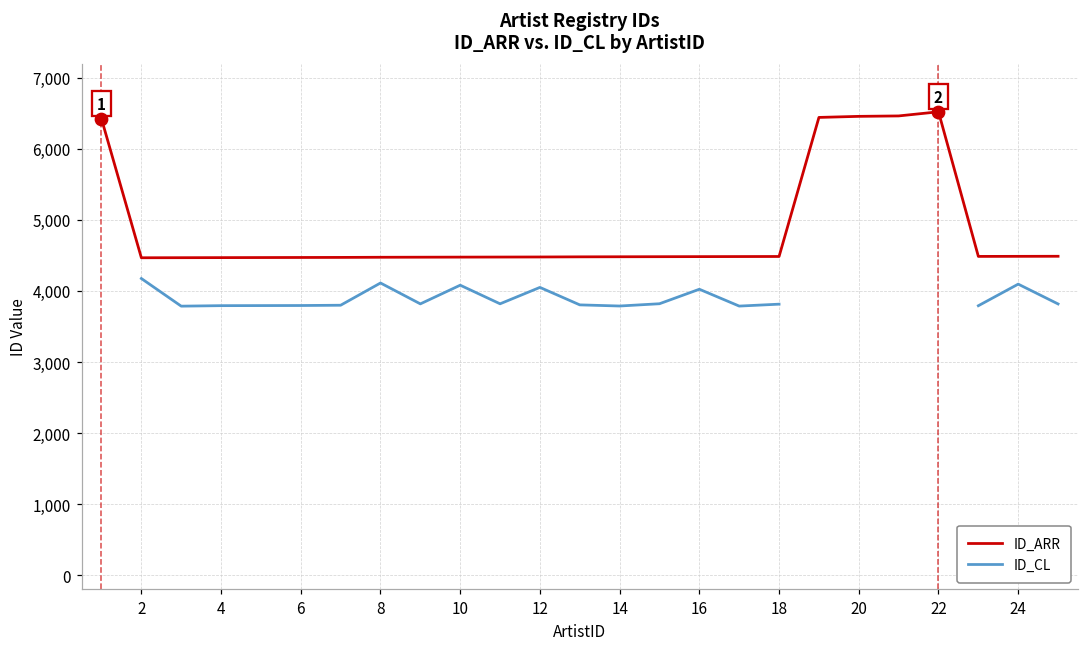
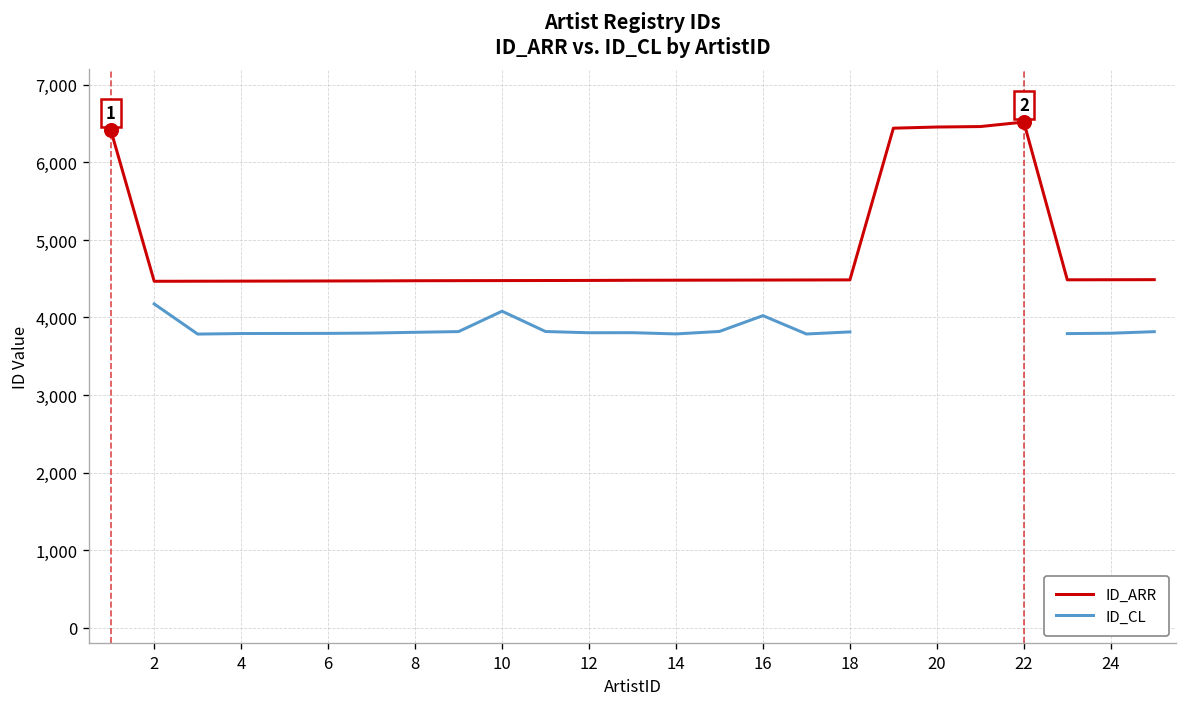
ID_CL, 8: 4,100 -> 3,800
ID_CL, 12: 4,100 -> 3,800
ID_CL, 24: 4,100 -> 3,800
